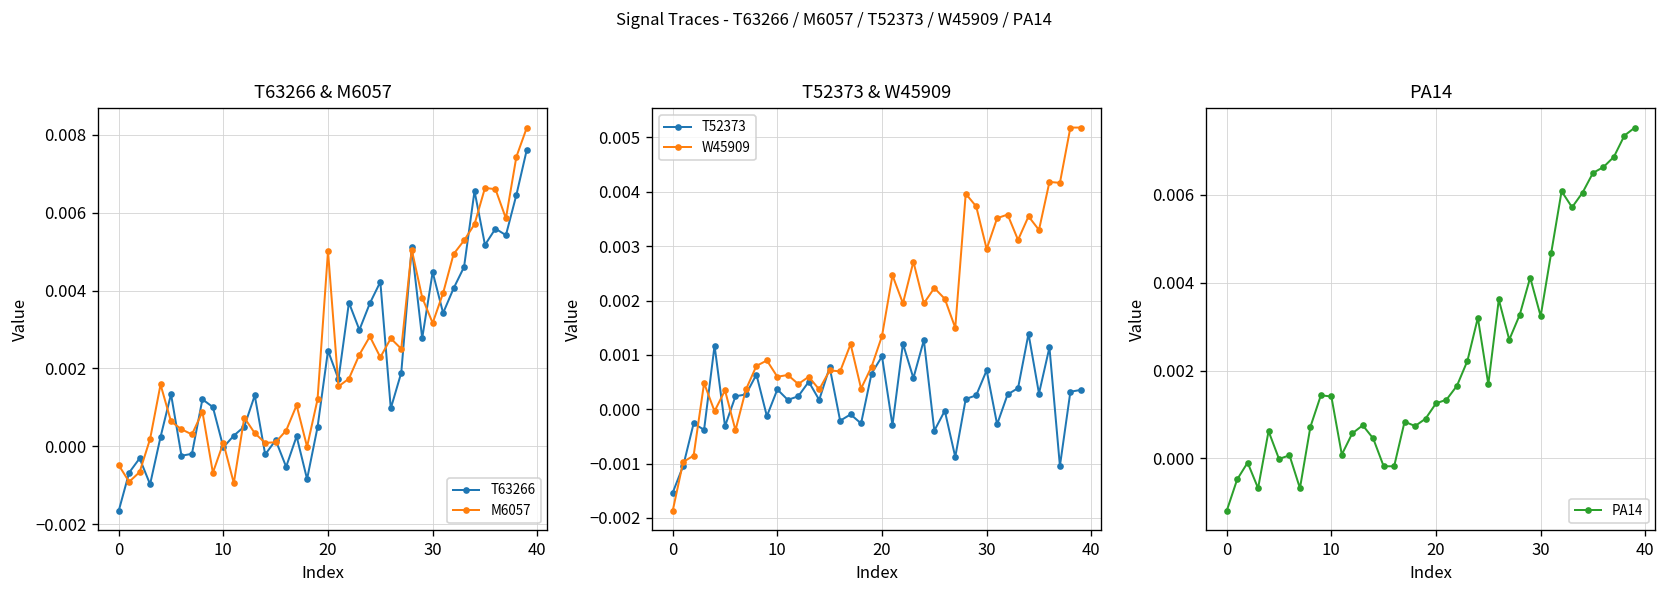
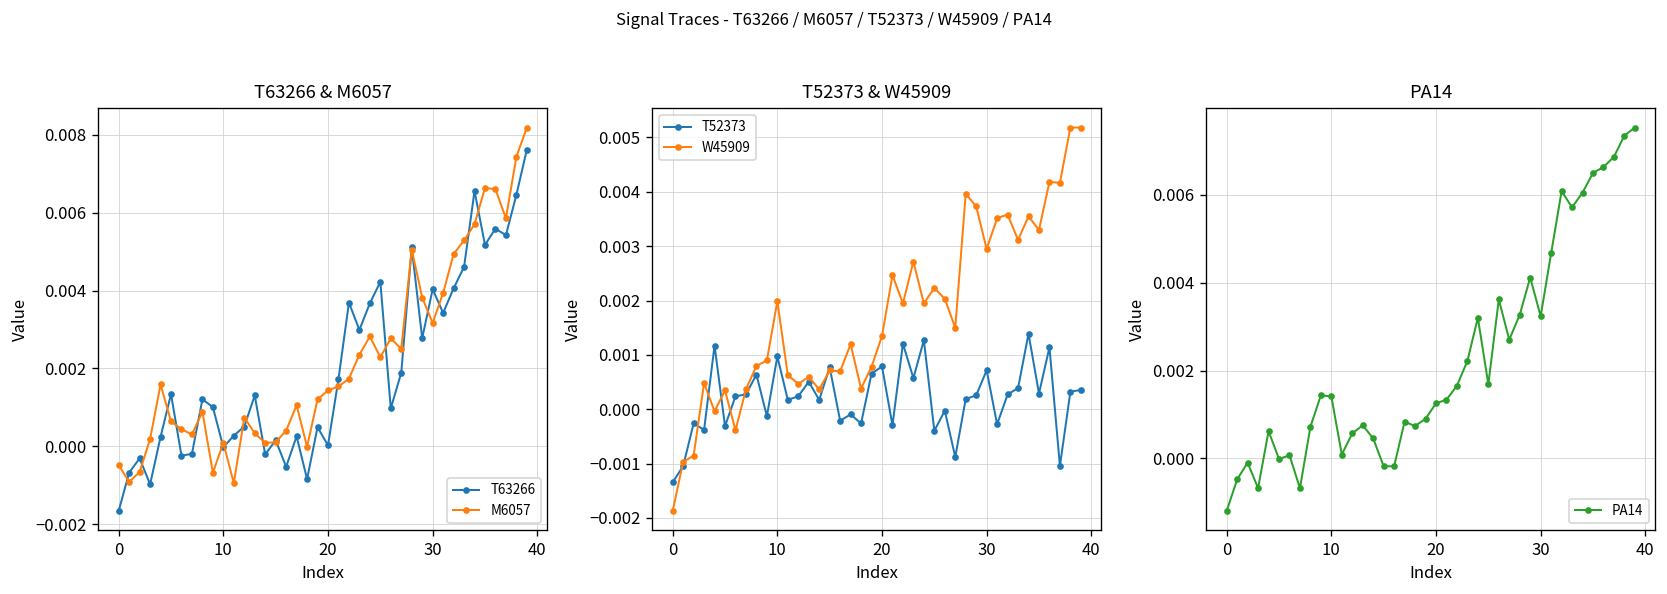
T63266 & M6057, T63266, 20: 0.0025 -> 0.0000
T63266 & M6057, M6057, 20: 0.0050 -> 0.0014
T63266 & M6057, T63266, 30: 0.0045 -> 0.0040
T52373 & W45909, T52373, 0: -0.0015 -> -0.0013
T52373 & W45909, T52373, 10: 0.0004 -> 0.0010
T52373 & W45909, W45909, 10: 0.0006 -> 0.0020
T52373 & W45909, T52373, 20: 0.0010 -> 0.0008
